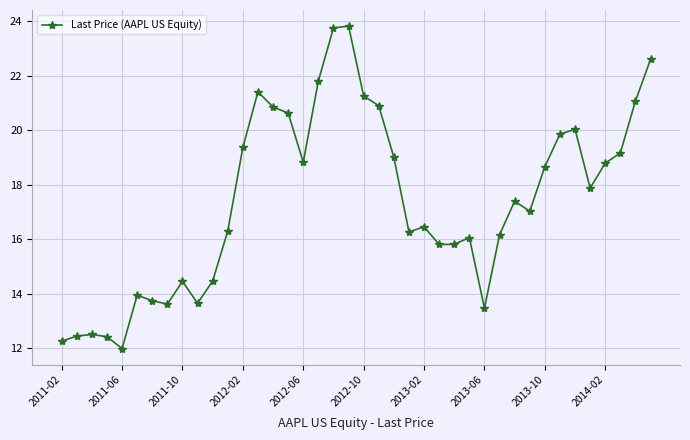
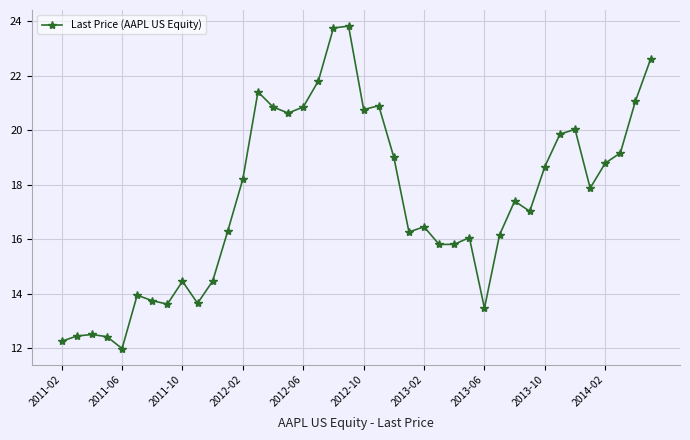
2012-02: 19.4 -> 18.2
2012-06: 18.8 -> 20.9
2012-10: 21.3 -> 20.8
